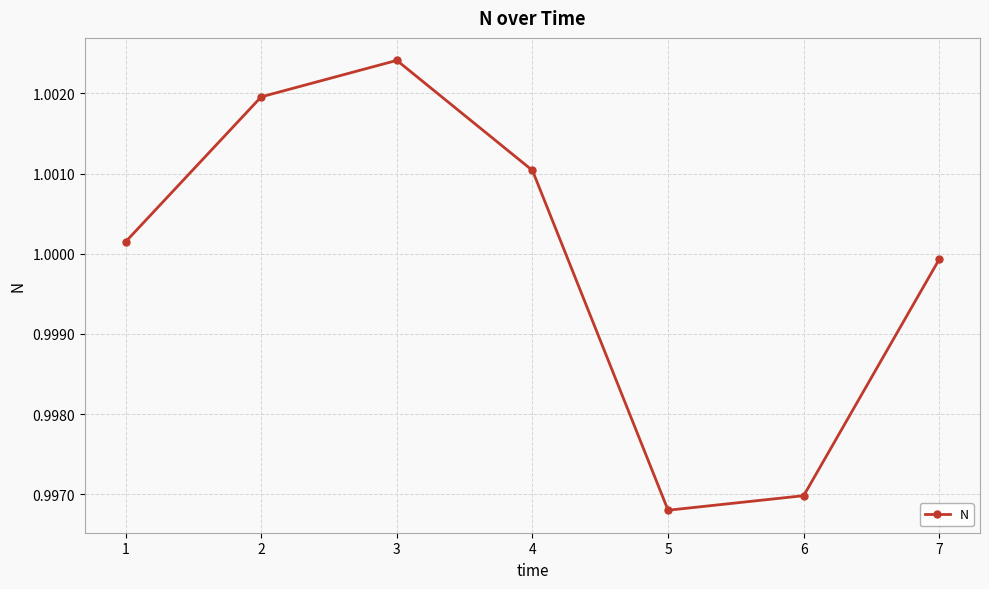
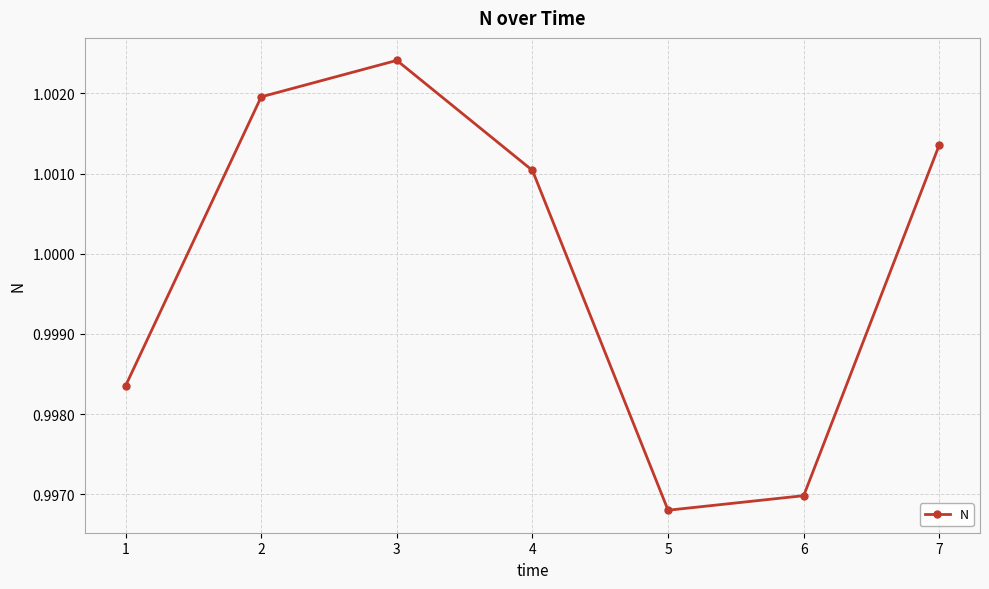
1: 1.0001 -> 0.9984
7: 0.9999 -> 1.0014
